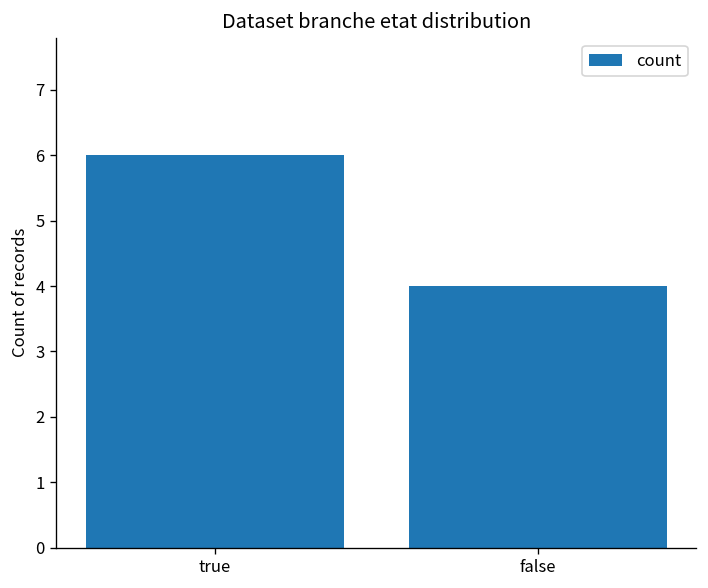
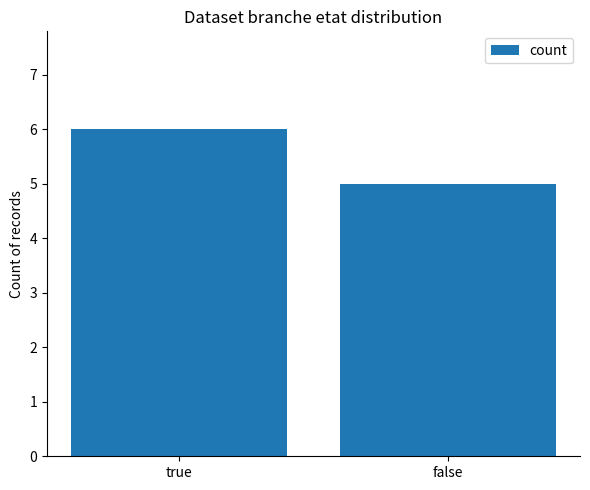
false: 4 -> 5
